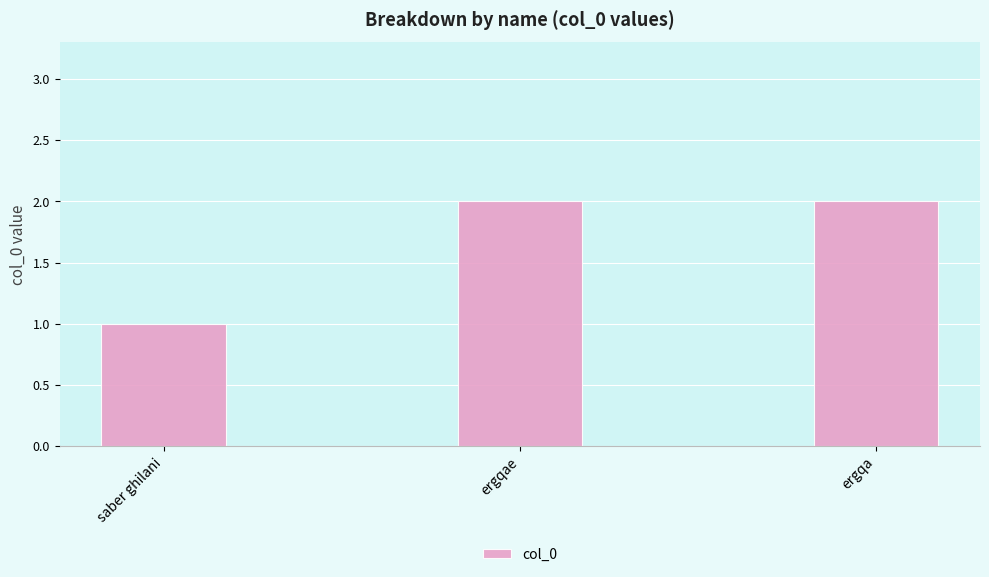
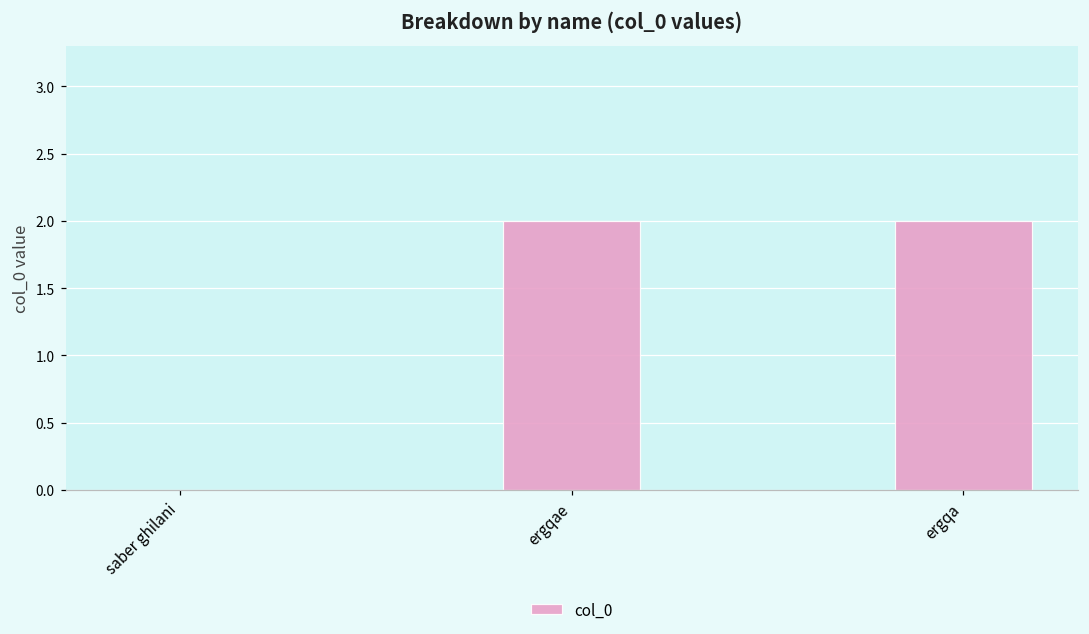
saber ghilani: 1 -> 0
